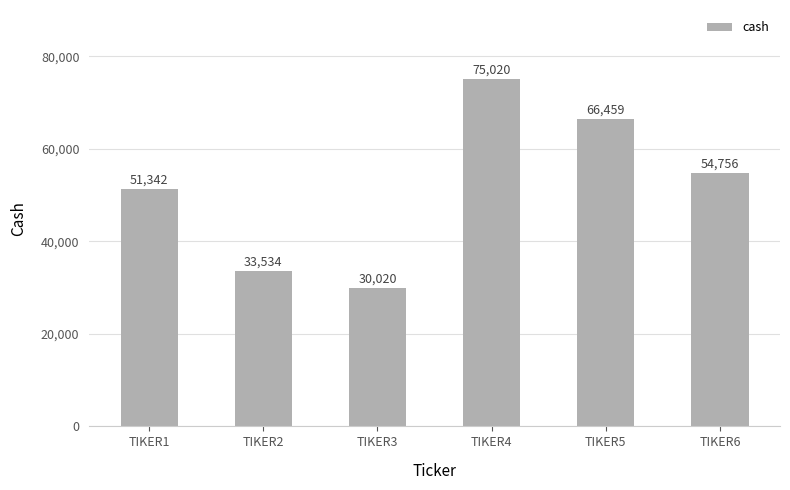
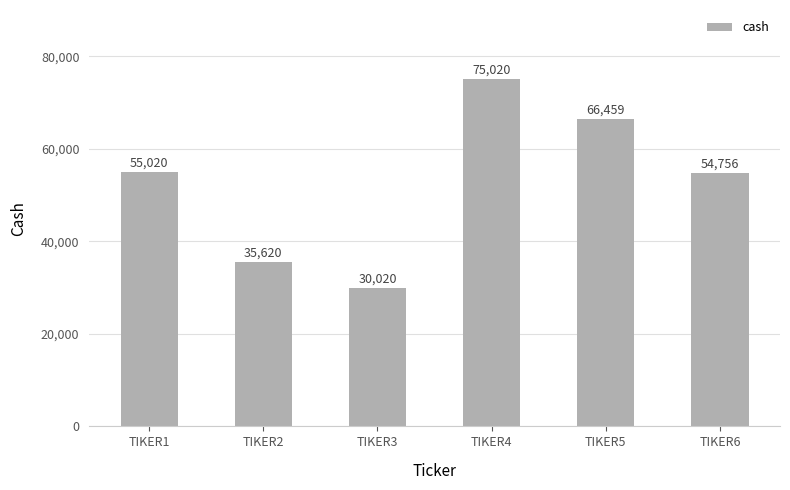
TIKER1: 51,342 -> 55,020
TIKER2: 33,534 -> 35,620
